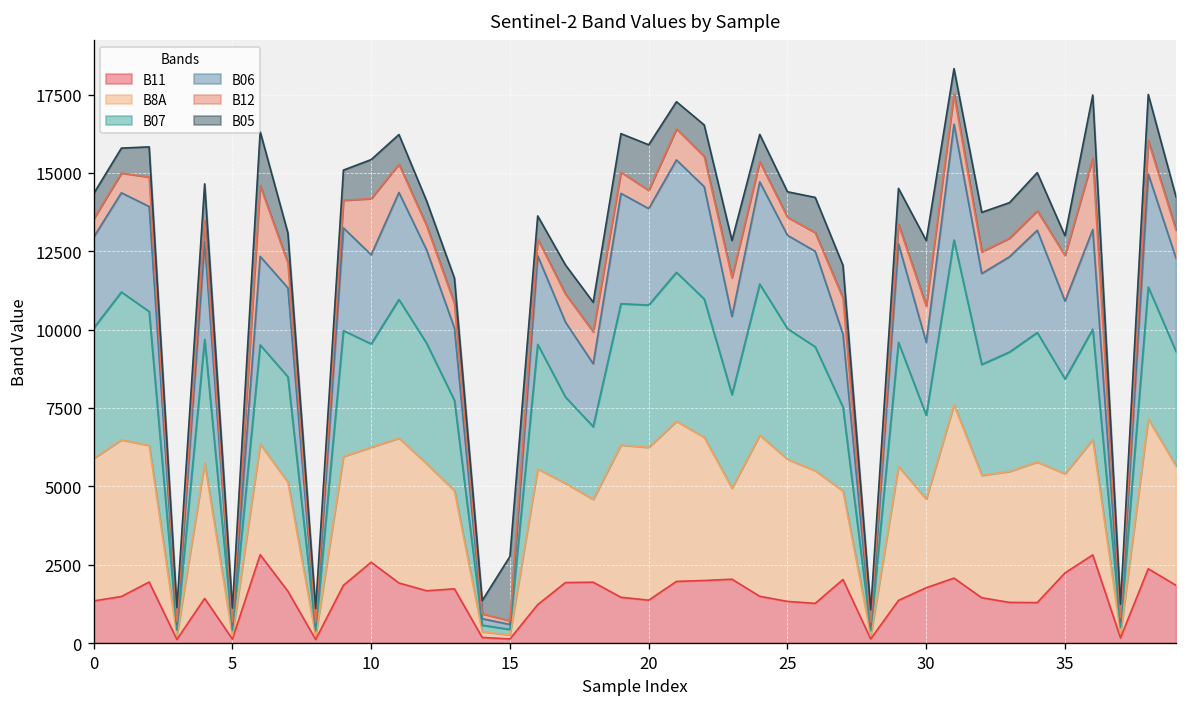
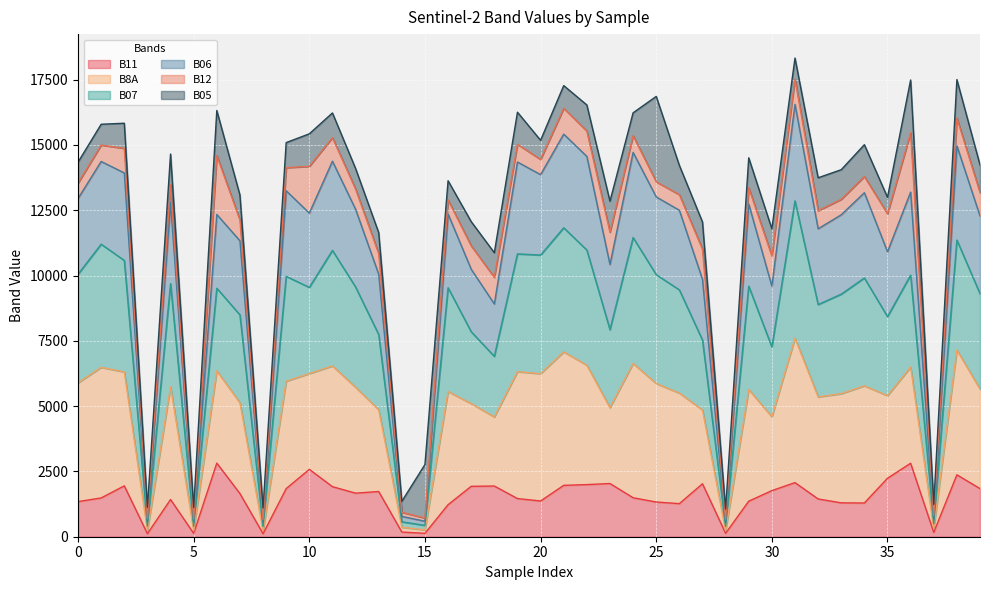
B05, 20: 1500 -> 700
B05, 25: 800 -> 3300
B05, 30: 2100 -> 1000
